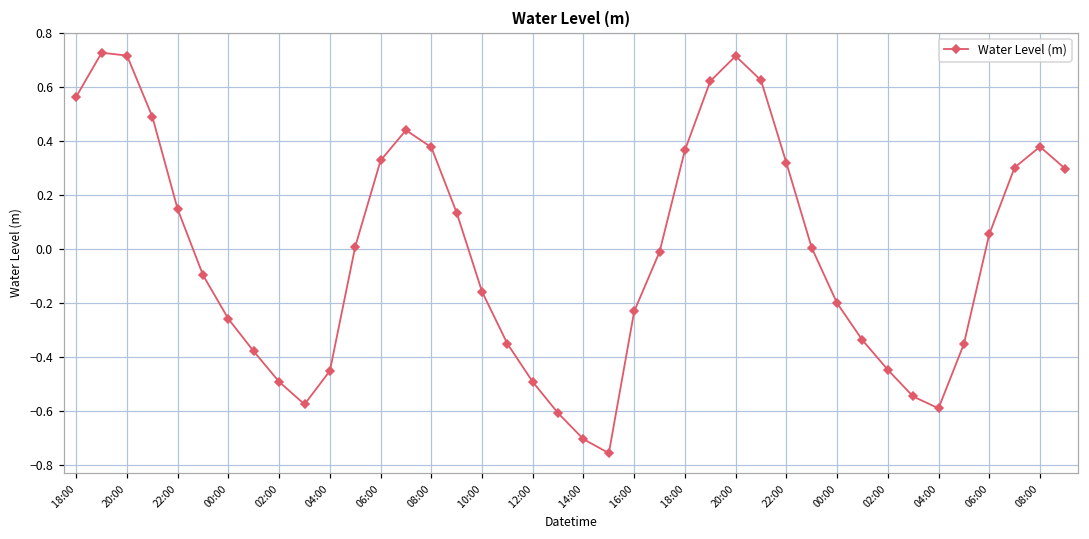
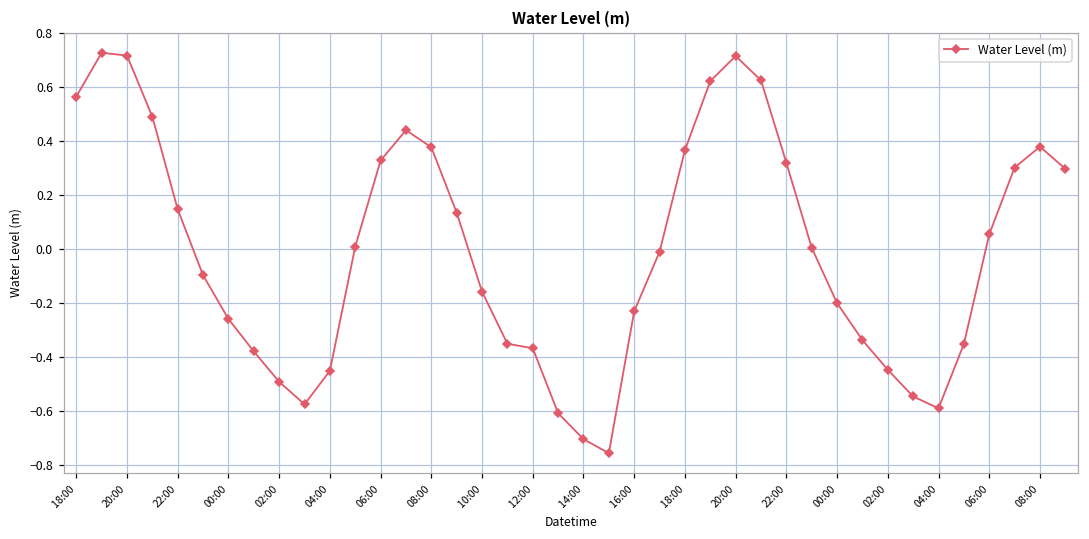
12:00: -0.49 -> -0.37
